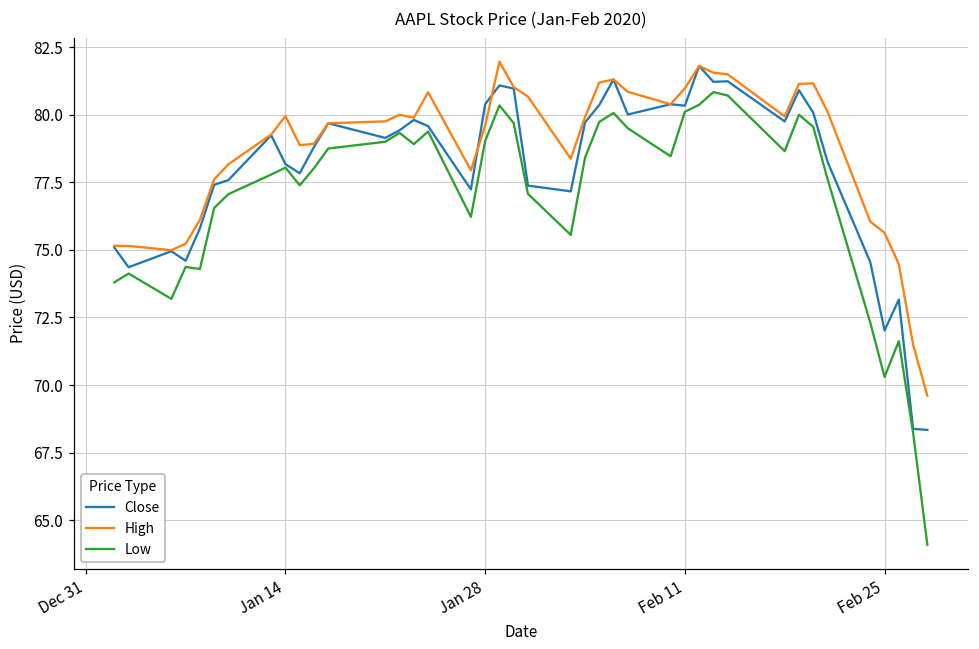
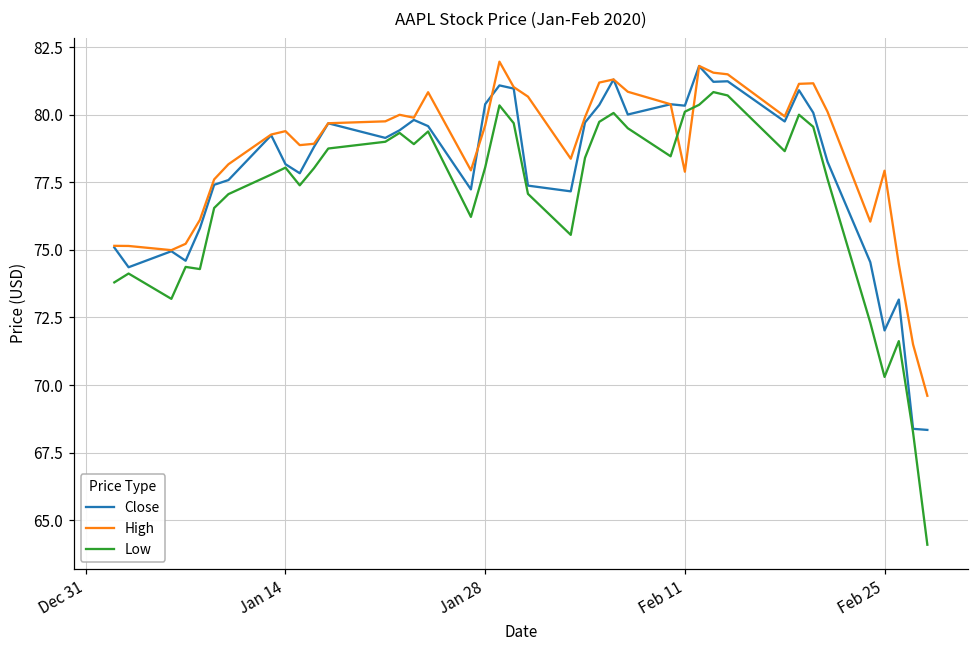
High, Jan 14: 80.0 -> 79.4
Low, Jan 28: 79.0 -> 78.0
High, Feb 11: 81.0 -> 77.9
High, Feb 25: 75.6 -> 77.9
